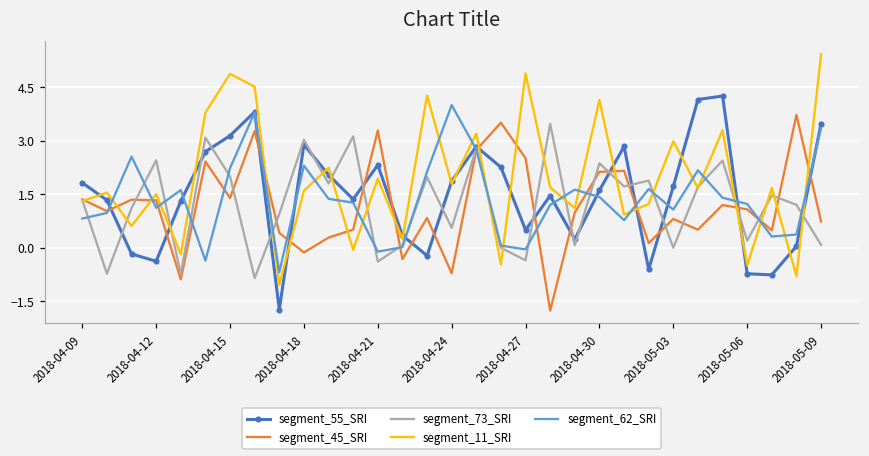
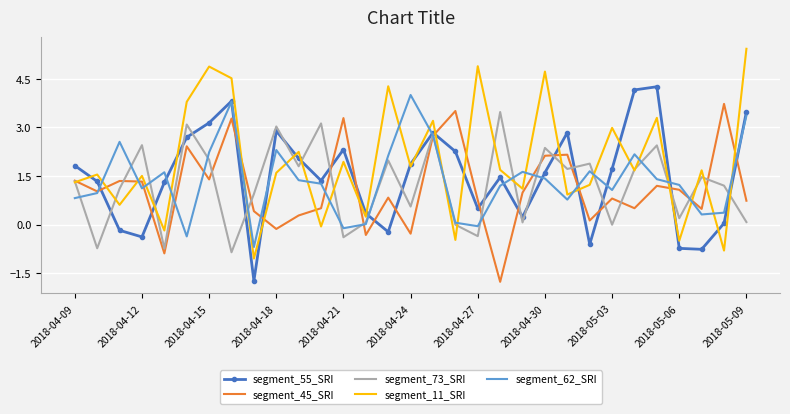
segment_45_SRI, 2018-04-24: -0.7 -> -0.3
segment_45_SRI, 2018-04-27: 2.5 -> 0.8
segment_11_SRI, 2018-04-30: 4.1 -> 4.7
